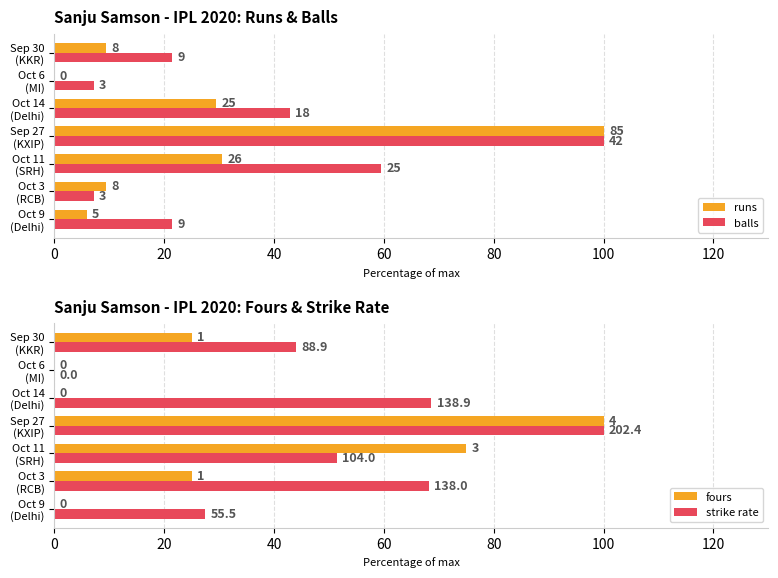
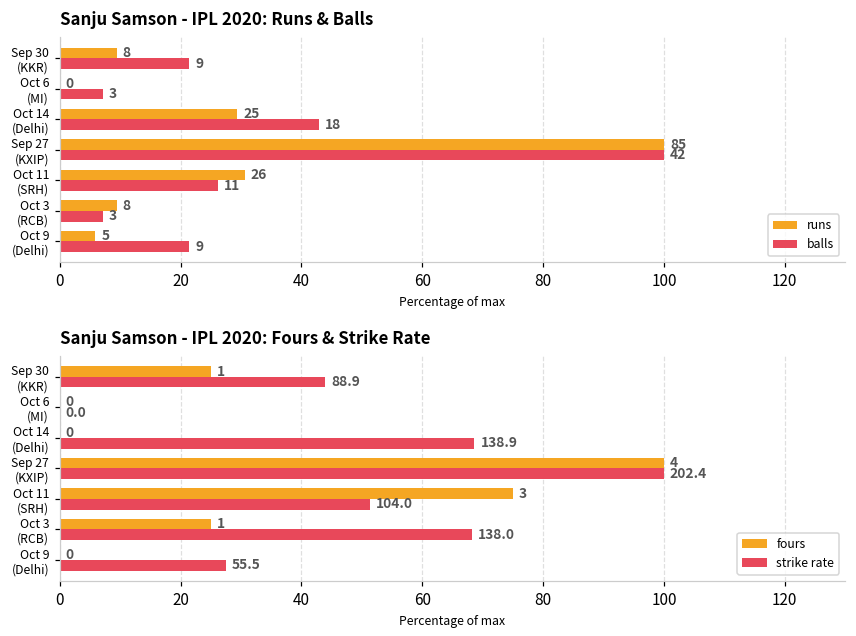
Sanju Samson - IPL 2020: Runs & Balls, balls, Oct 11 (SRH): 25 -> 11
